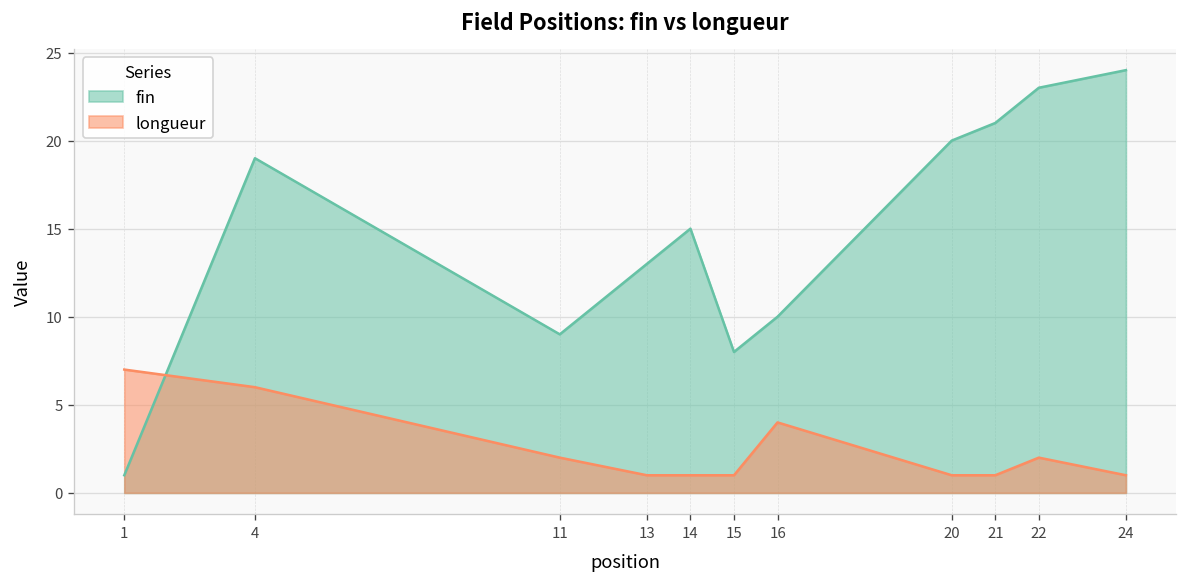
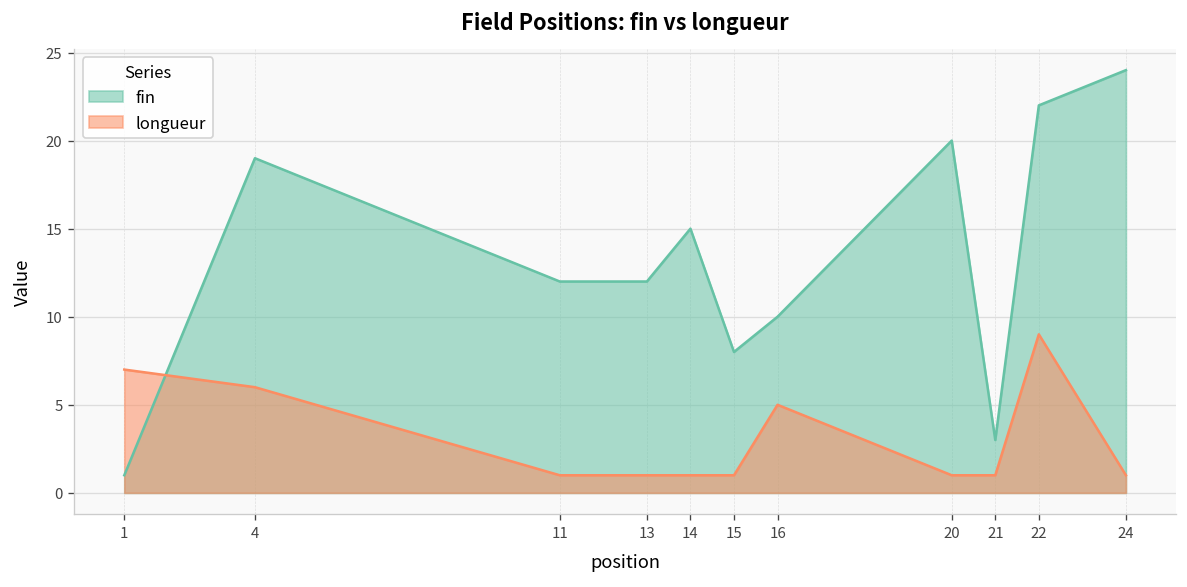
fin, 11: 9 -> 12
longueur, 11: 2 -> 1
fin, 13: 13 -> 12
longueur, 16: 4 -> 5
fin, 21: 21 -> 3
fin, 22: 23 -> 22
longueur, 22: 2 -> 9
